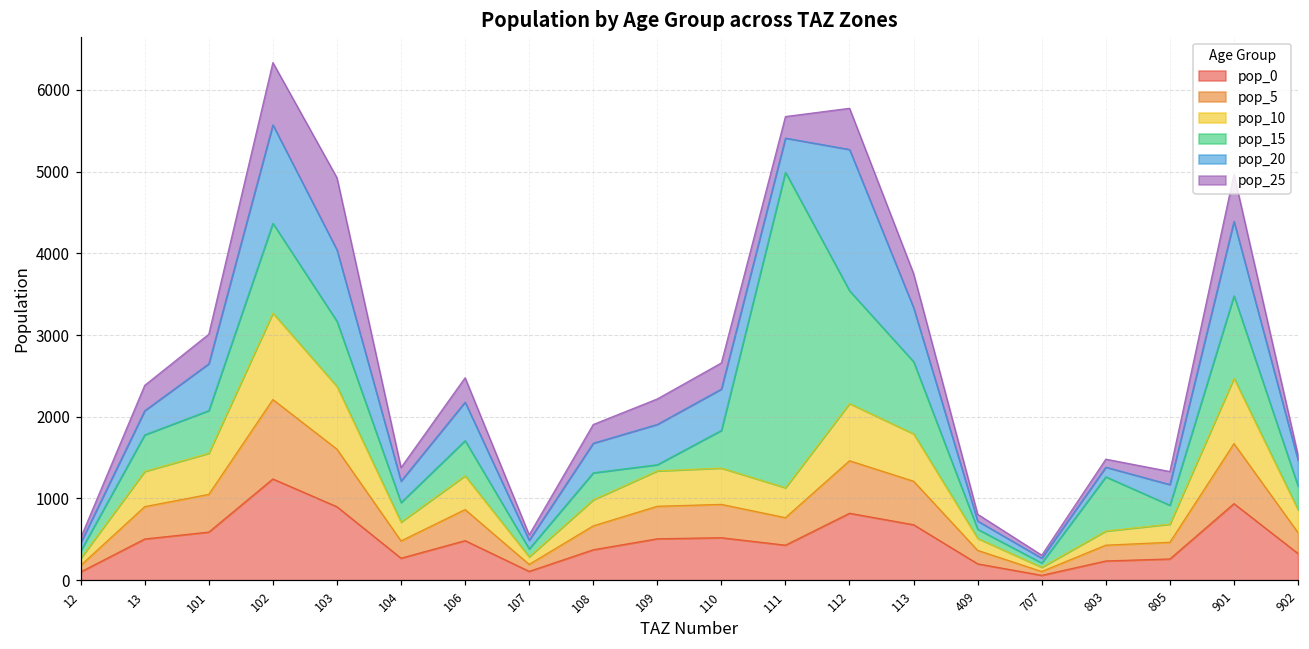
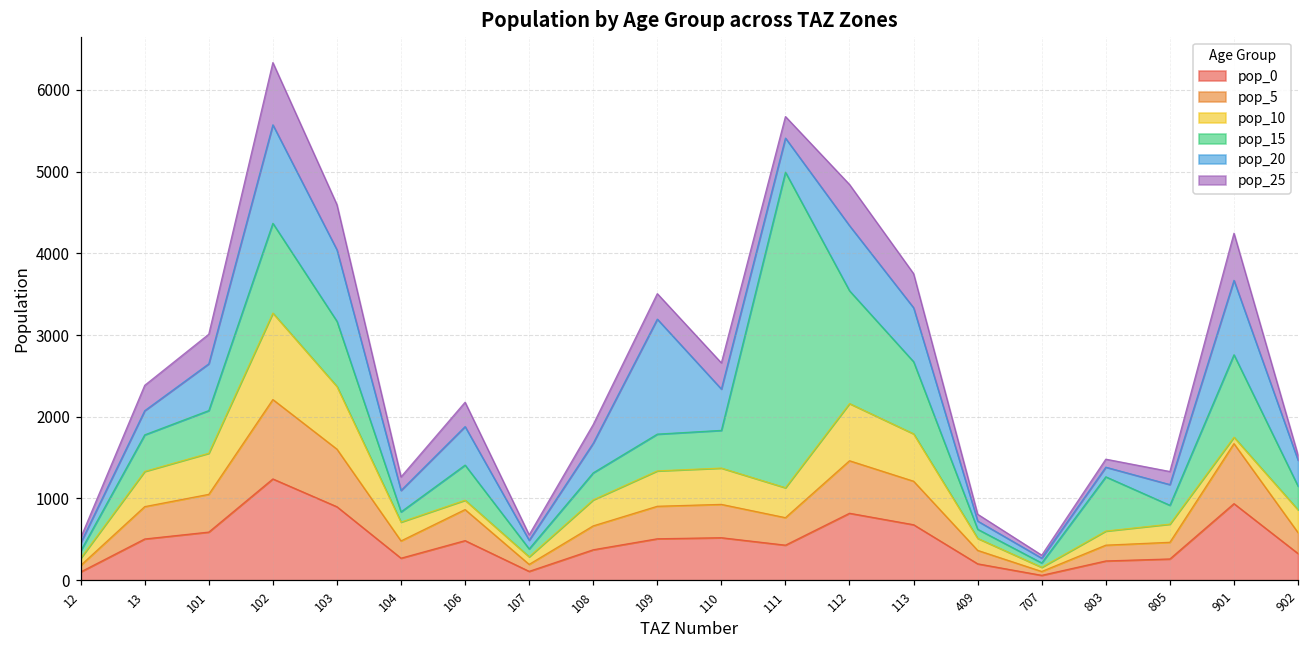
pop_25, 103: 900 -> 600
pop_15, 104: 200 -> 100
pop_10, 106: 400 -> 100
pop_15, 109: 100 -> 400
pop_20, 109: 500 -> 1400
pop_20, 112: 1700 -> 800
pop_10, 901: 800 -> 100
